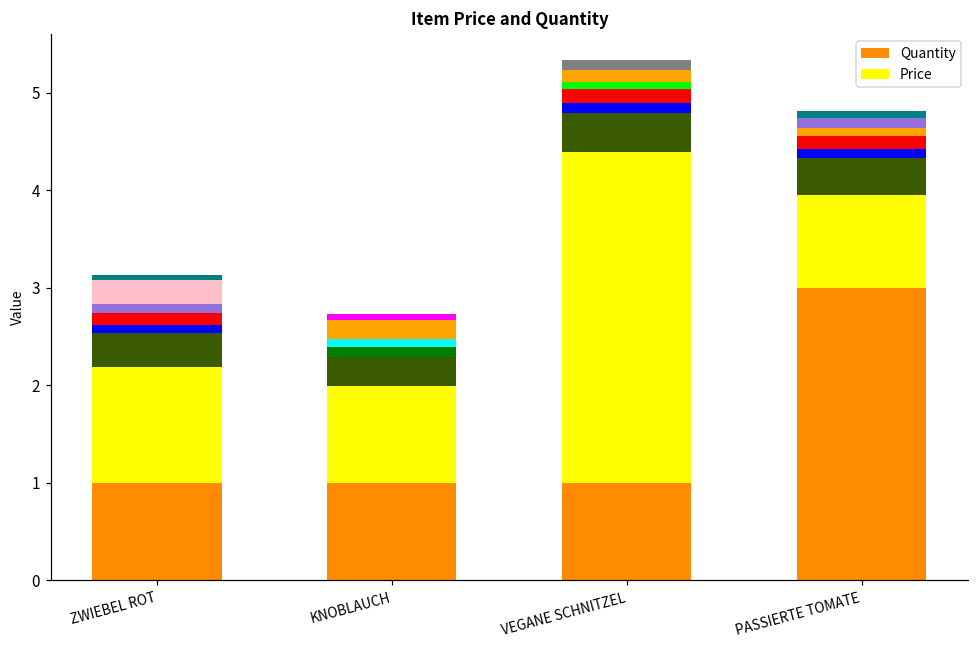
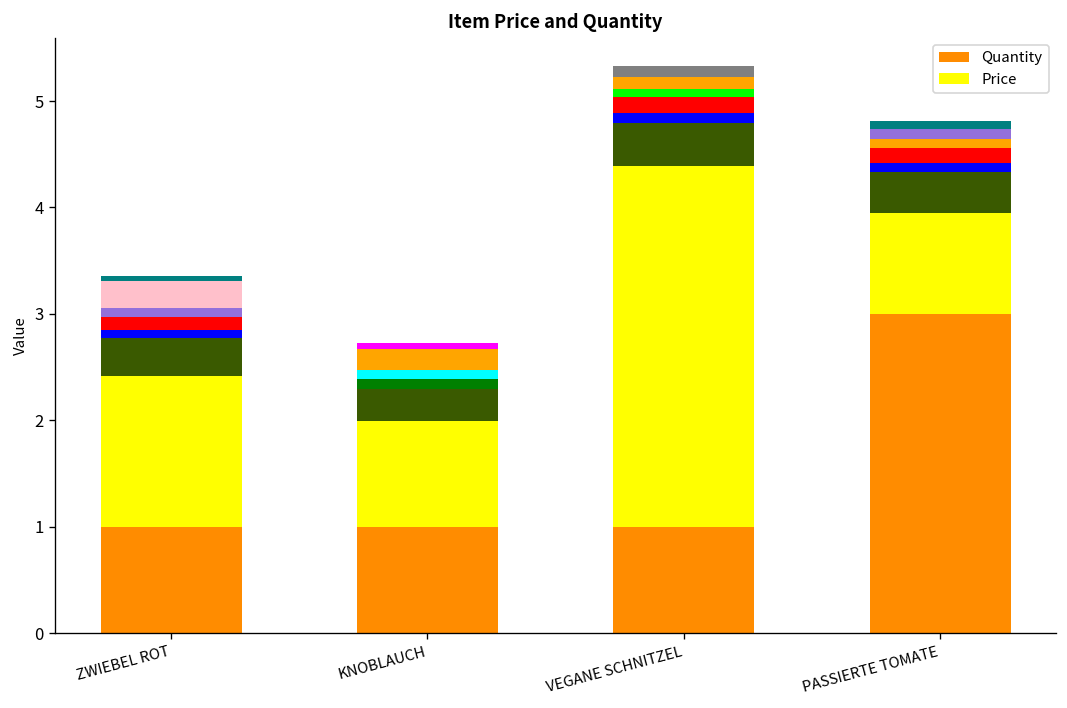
Price, ZWIEBEL ROT: 1.2 -> 1.4
